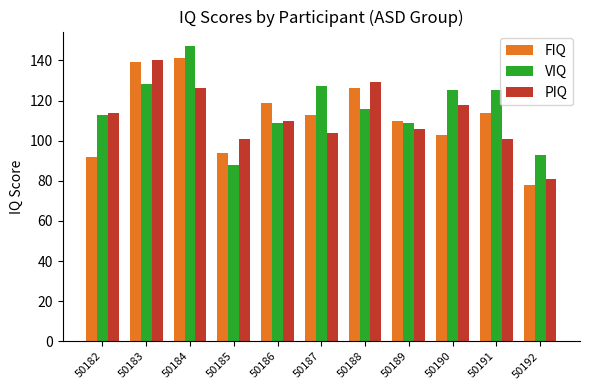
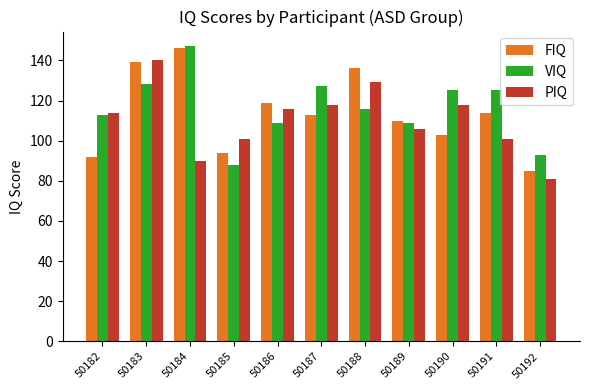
FIQ, 50184: 141 -> 146
PIQ, 50184: 126 -> 90
PIQ, 50186: 110 -> 116
PIQ, 50187: 104 -> 118
FIQ, 50188: 126 -> 136
FIQ, 50192: 78 -> 85
